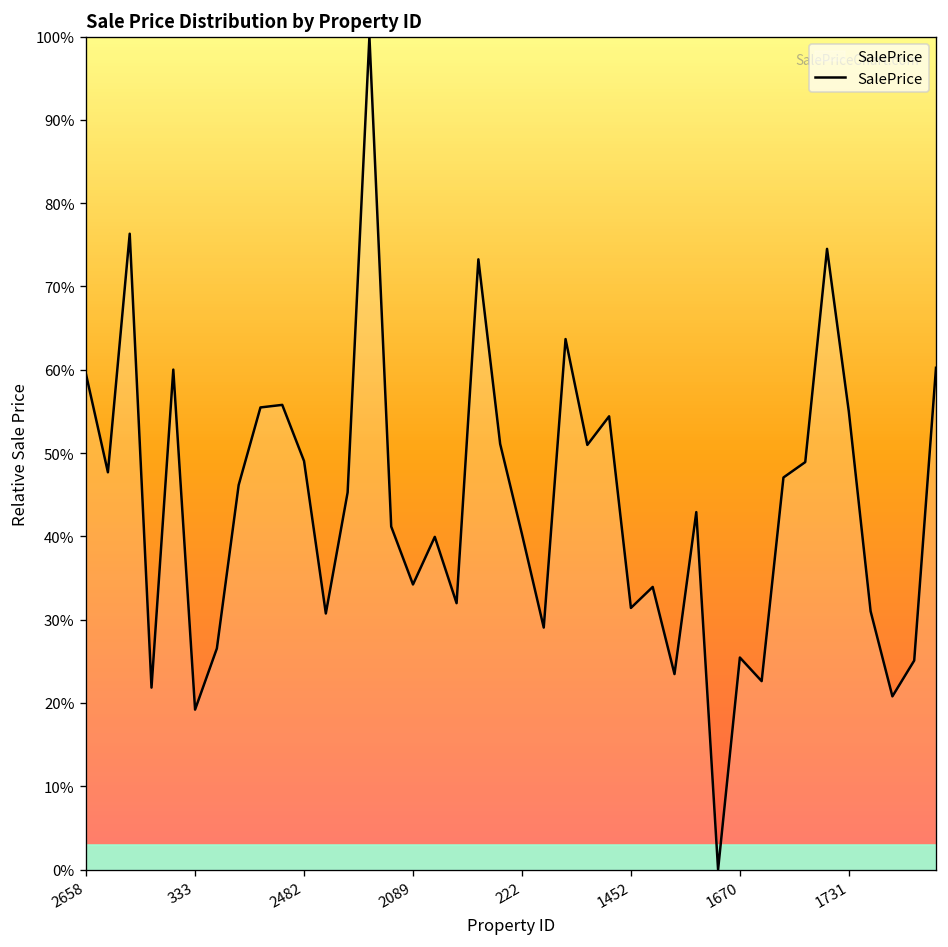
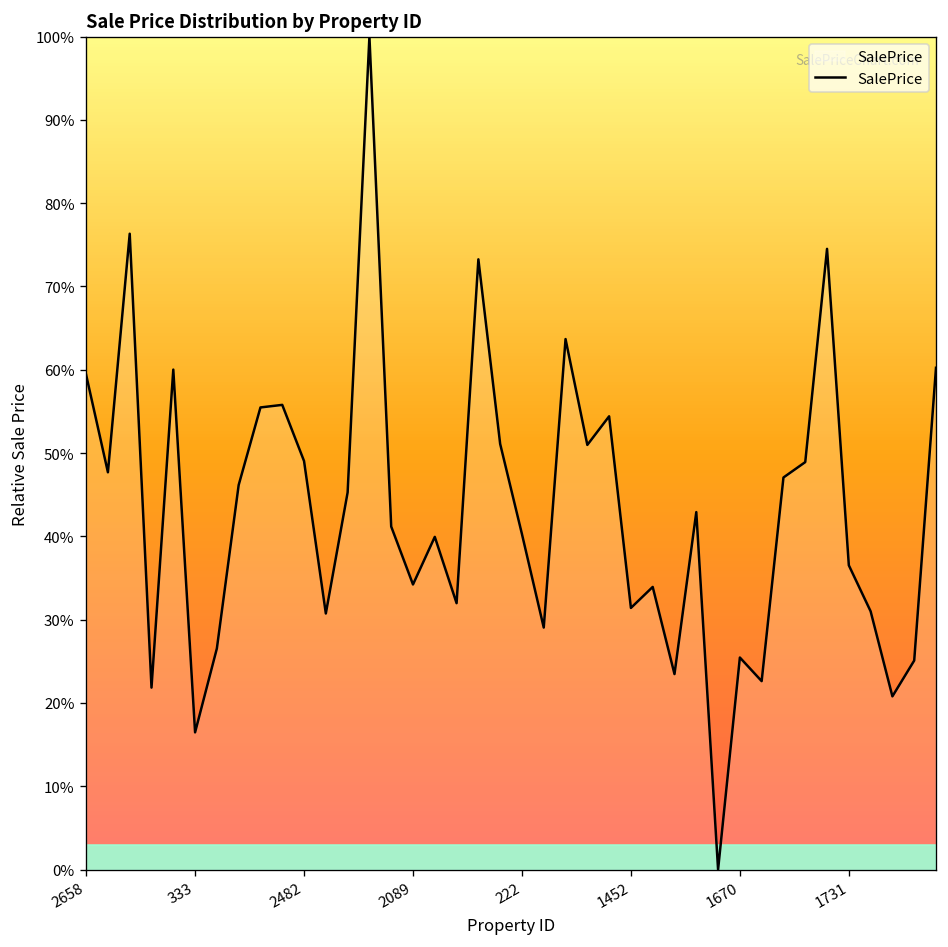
333: 19% -> 16%
1731: 55% -> 37%
